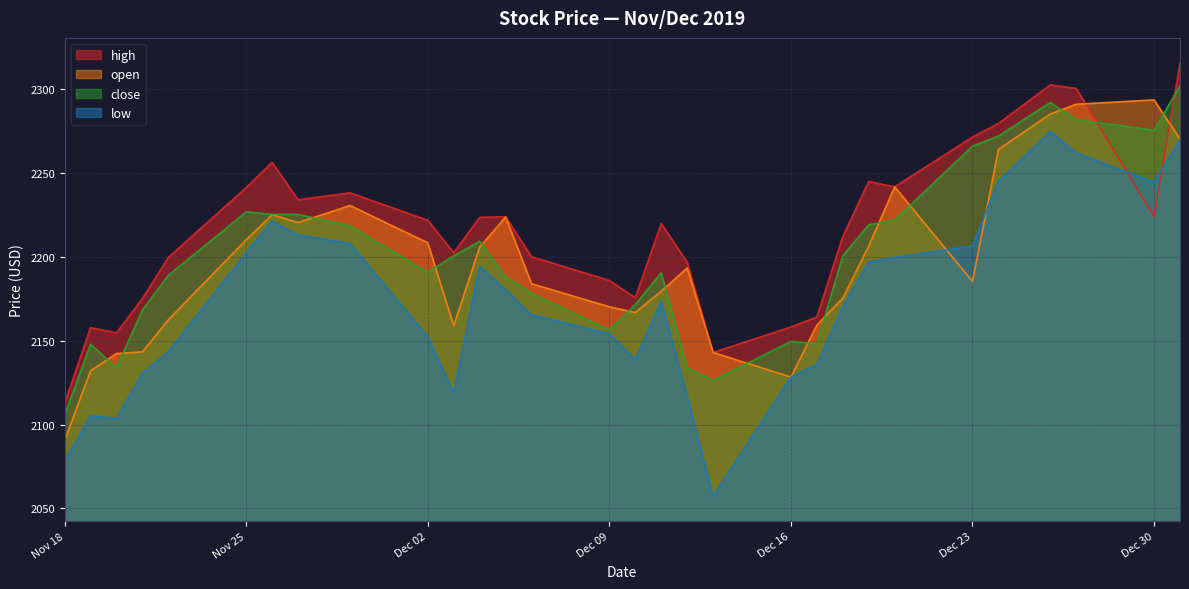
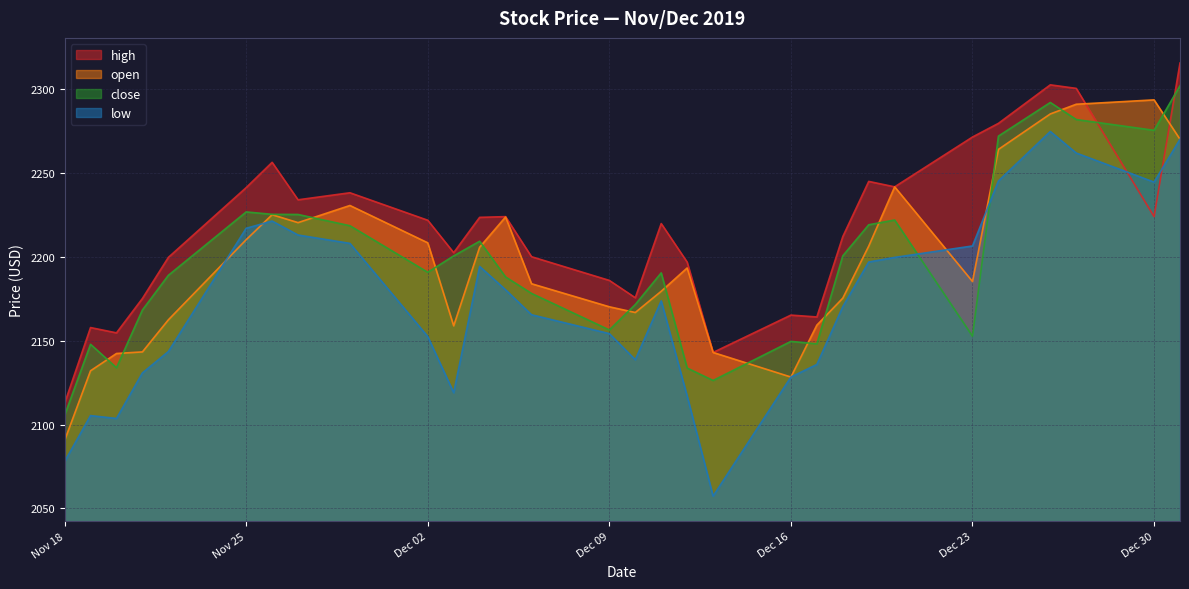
low, Nov 25: 2202 -> 2217
high, Dec 16: 2158 -> 2165
close, Dec 23: 2266 -> 2153
